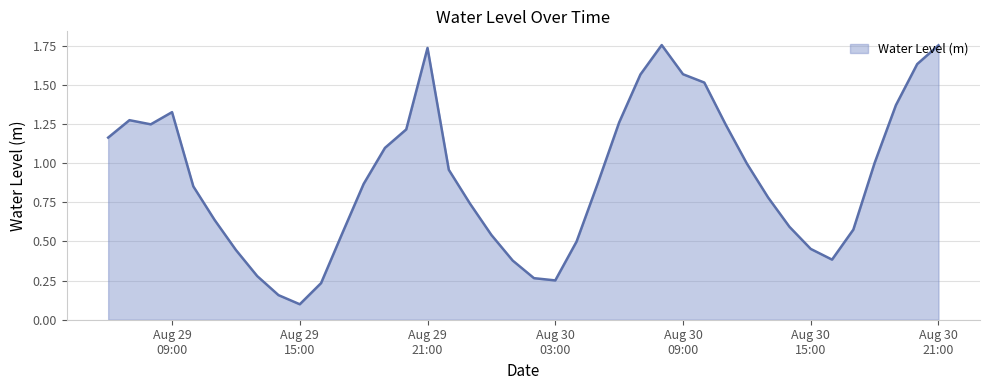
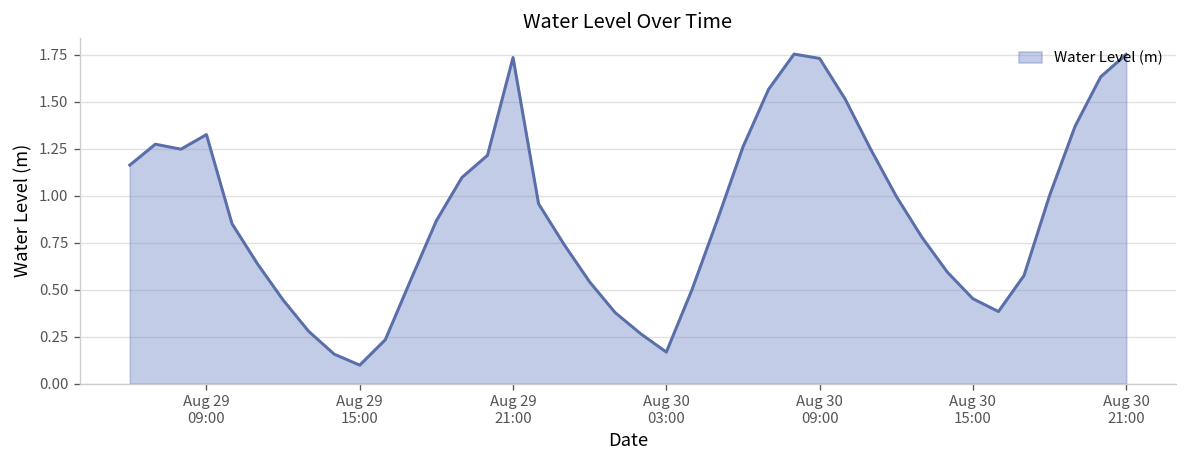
Aug 30 03:00: 0.25 -> 0.17
Aug 30 09:00: 1.57 -> 1.73
